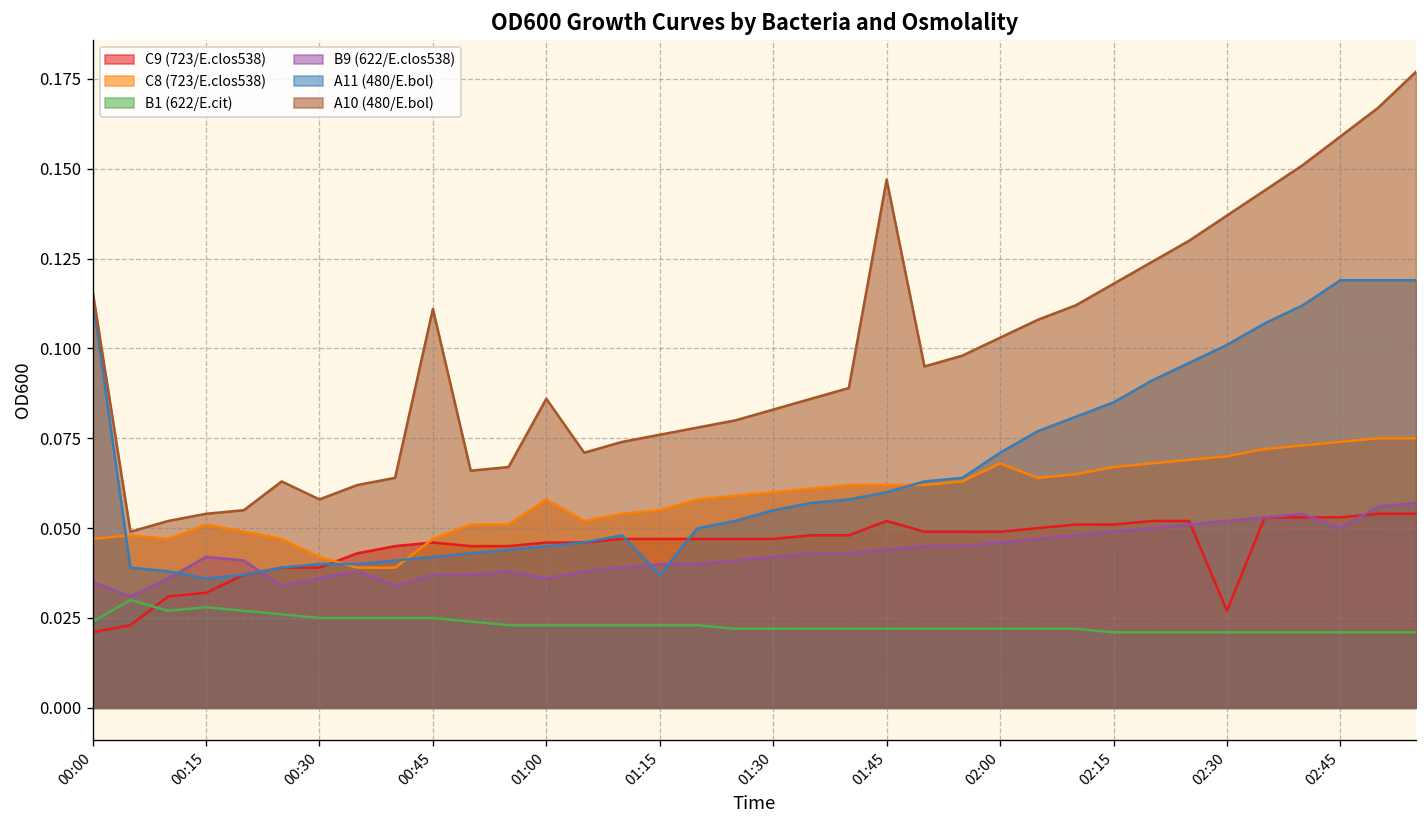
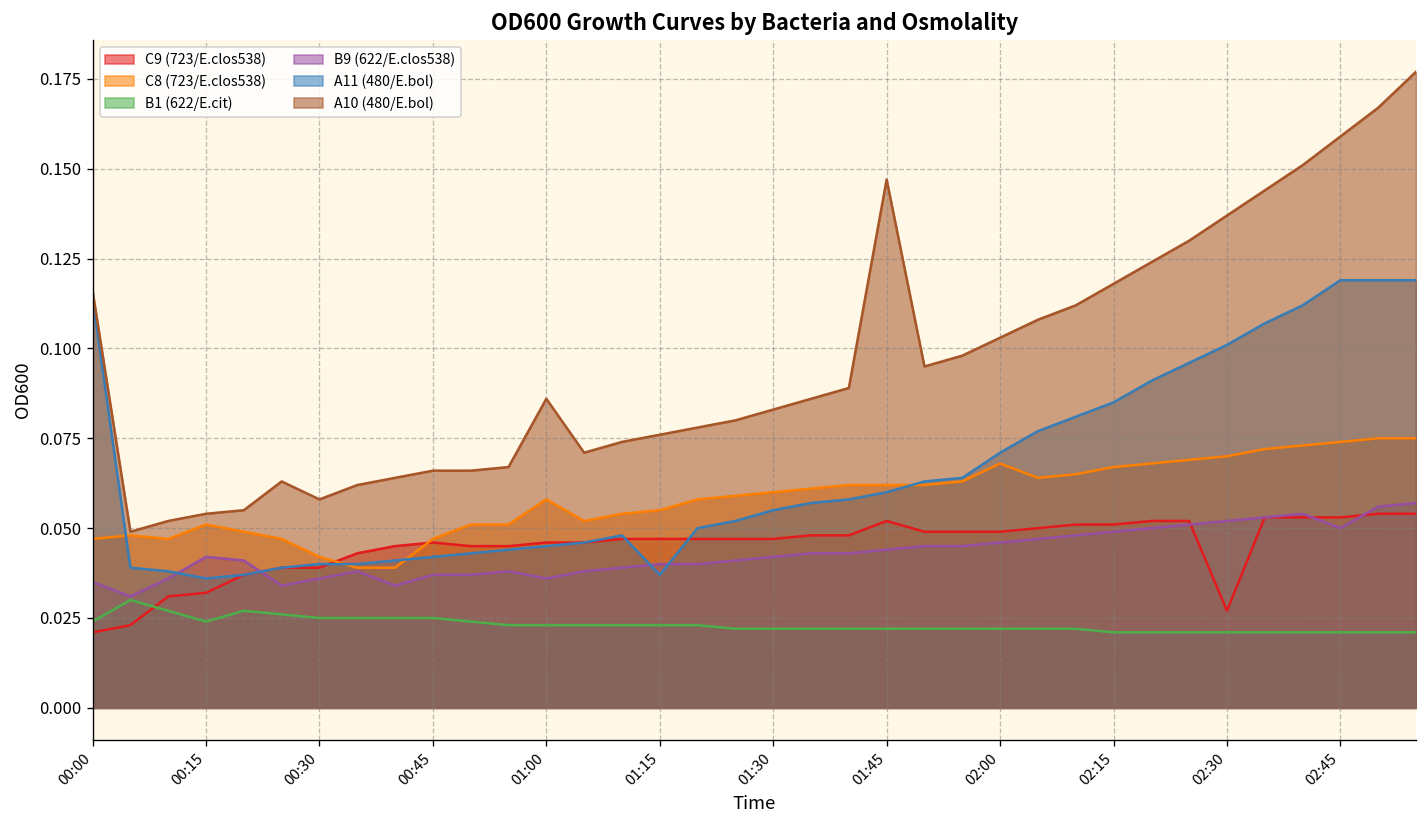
B1 (622/E.cit), 00:15: 0.028 -> 0.024
A10 (480/E.bol), 00:45: 0.111 -> 0.066
